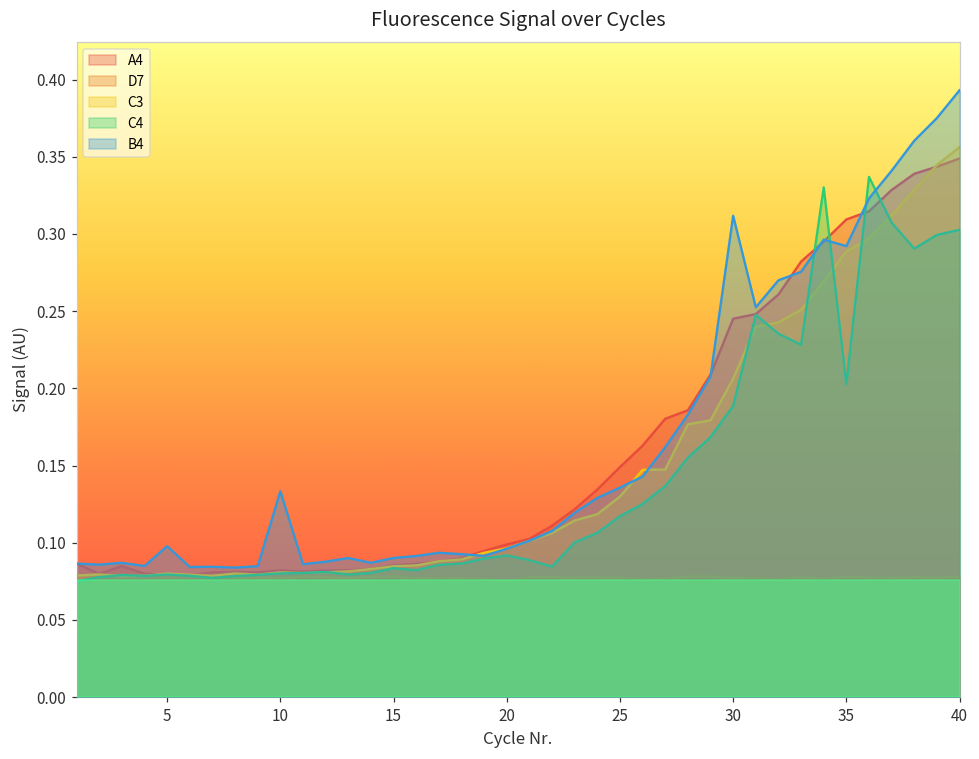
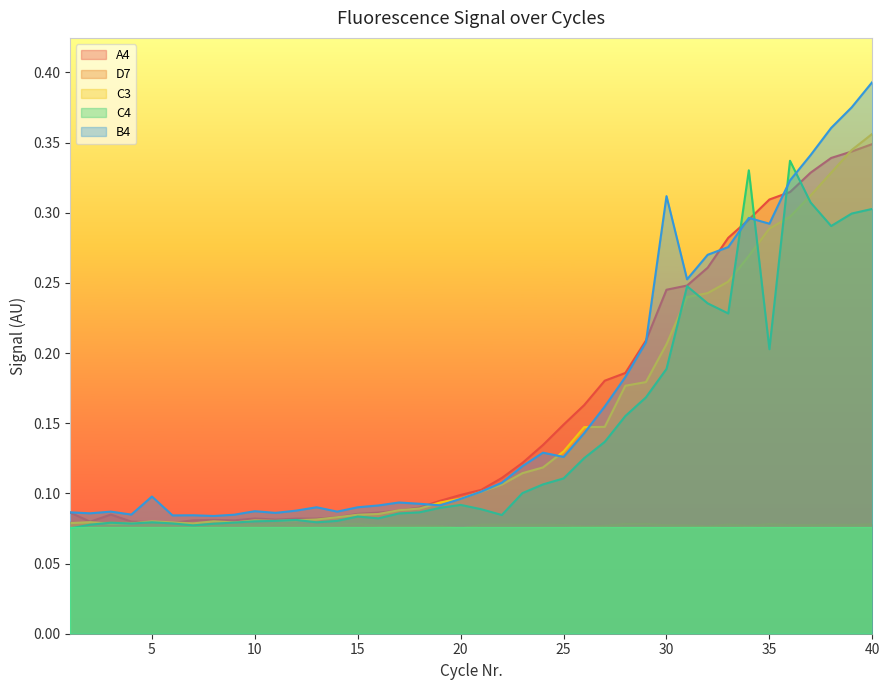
B4, 10: 0.133 -> 0.087
C4, 25: 0.117 -> 0.111
B4, 25: 0.136 -> 0.126
